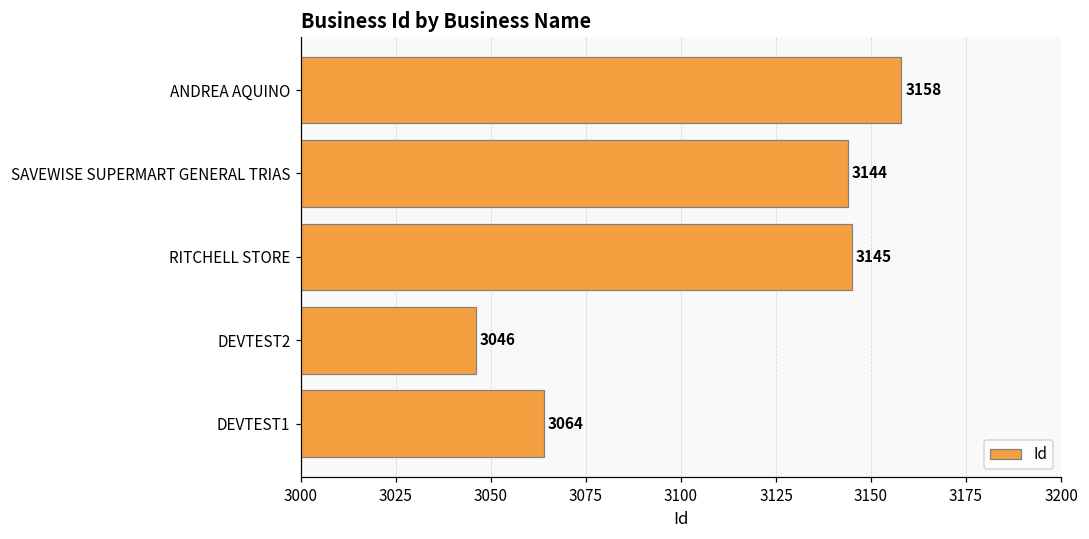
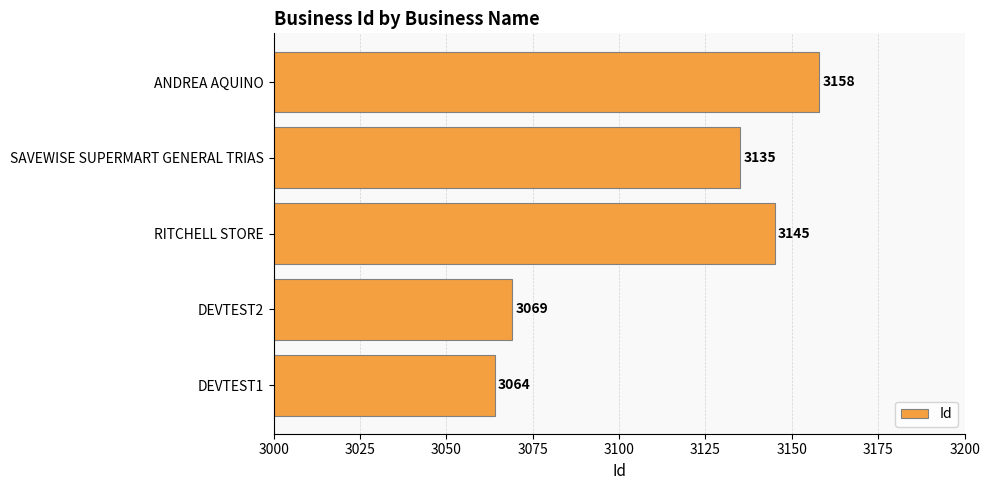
SAVEWISE SUPERMART GENERAL TRIAS: 3144 -> 3135
DEVTEST2: 3046 -> 3069
